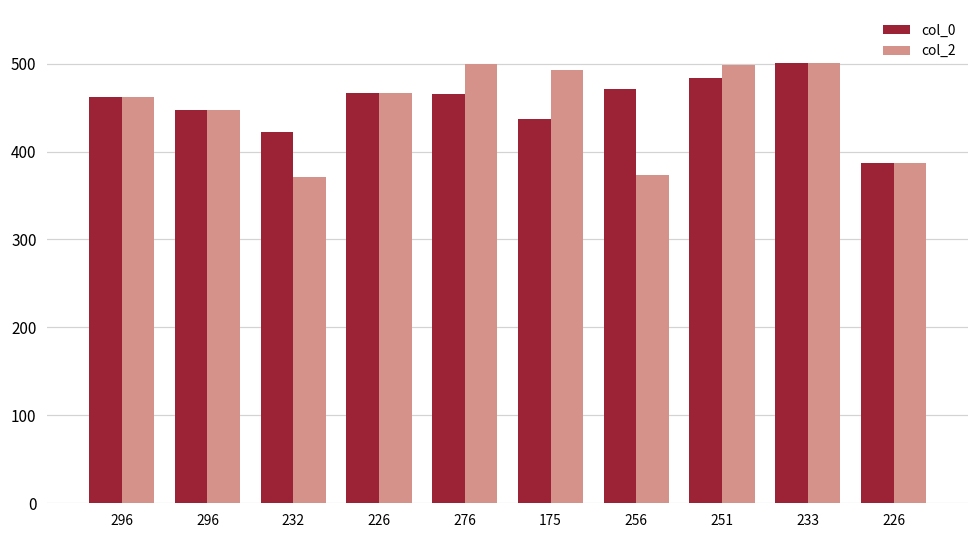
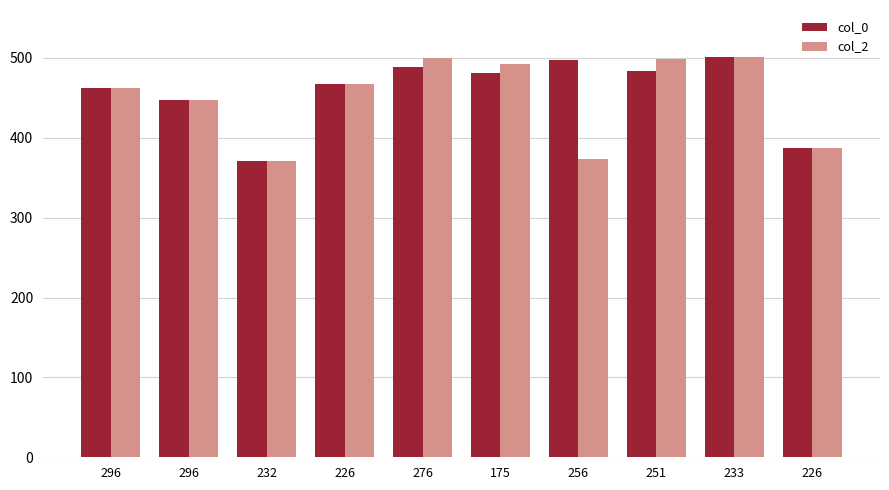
col_0, 232: 420 -> 370
col_0, 276: 470 -> 490
col_0, 175: 440 -> 480
col_0, 256: 470 -> 500
